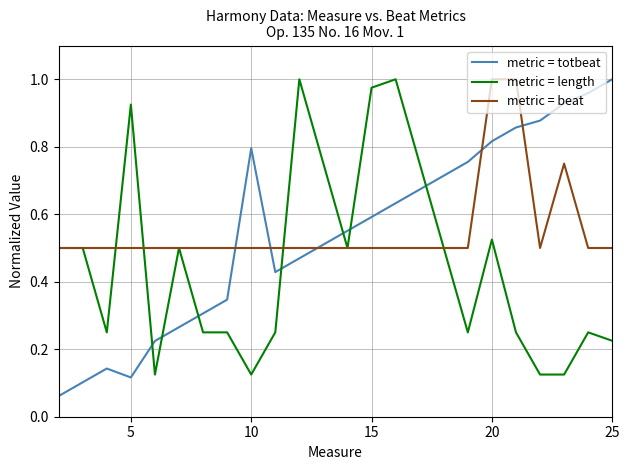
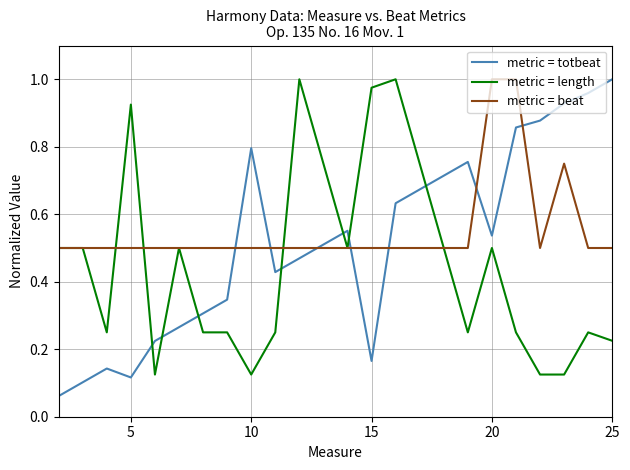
metric = totbeat, 15: 0.59 -> 0.17
metric = totbeat, 20: 0.82 -> 0.54
metric = length, 20: 0.53 -> 0.50
